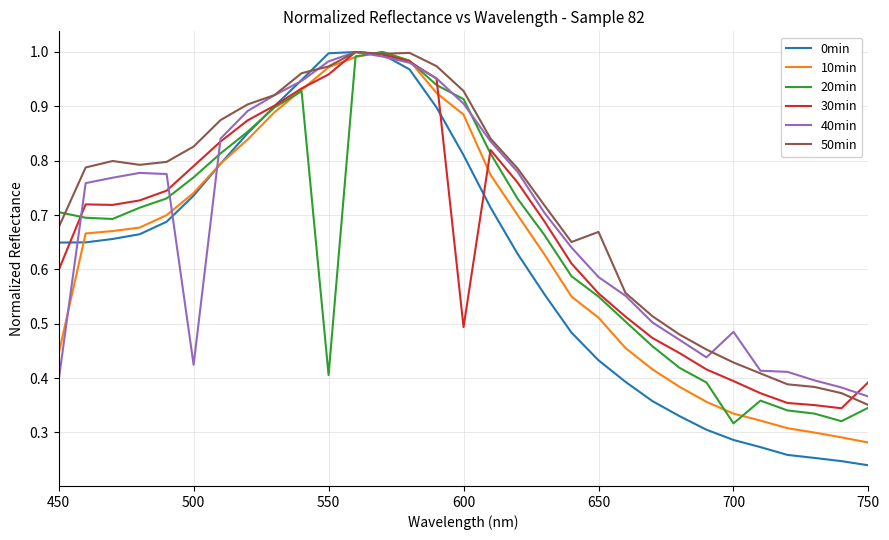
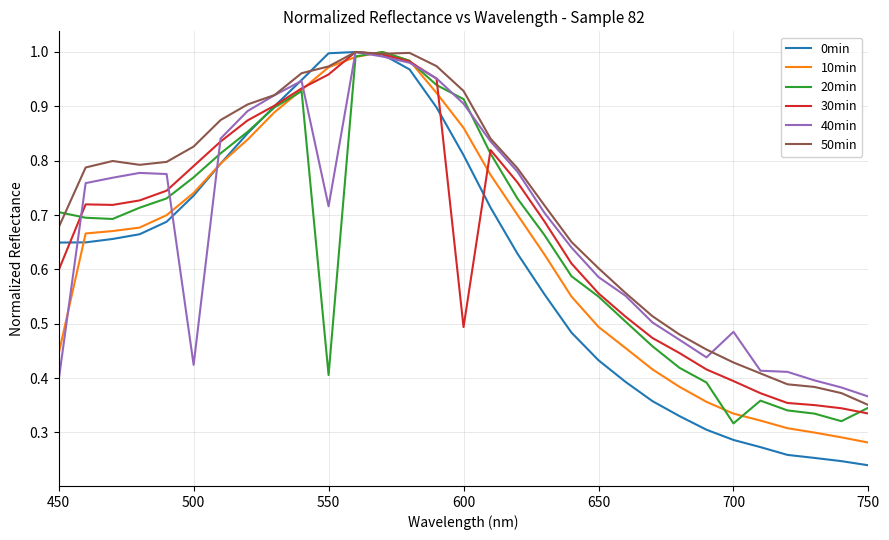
40min, 550: 0.98 -> 0.72
10min, 600: 0.88 -> 0.86
10min, 650: 0.51 -> 0.49
50min, 650: 0.67 -> 0.60
30min, 750: 0.39 -> 0.33
